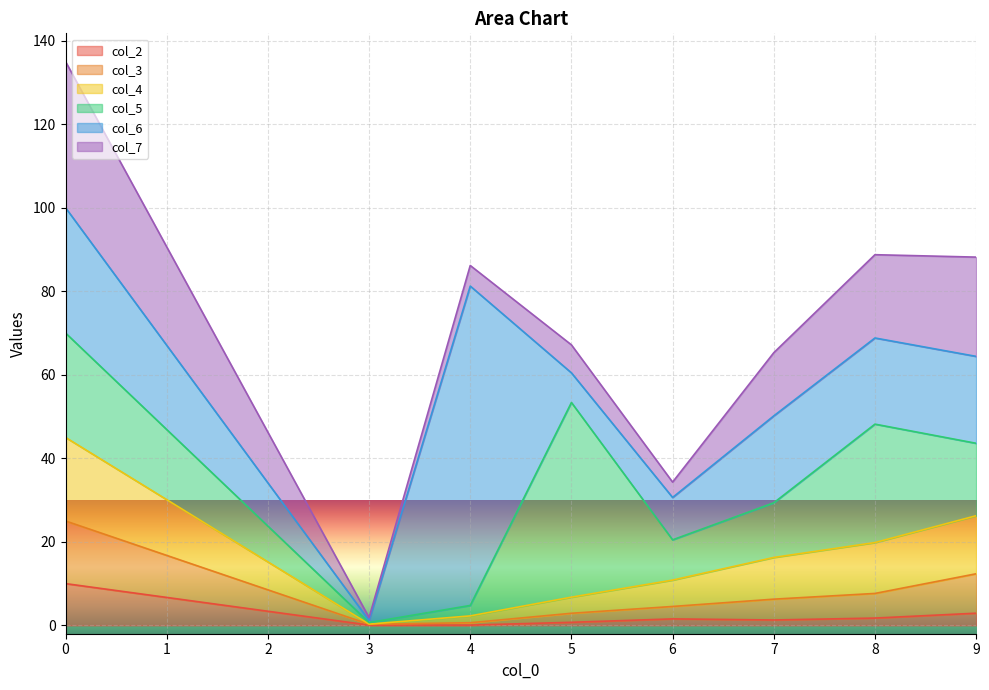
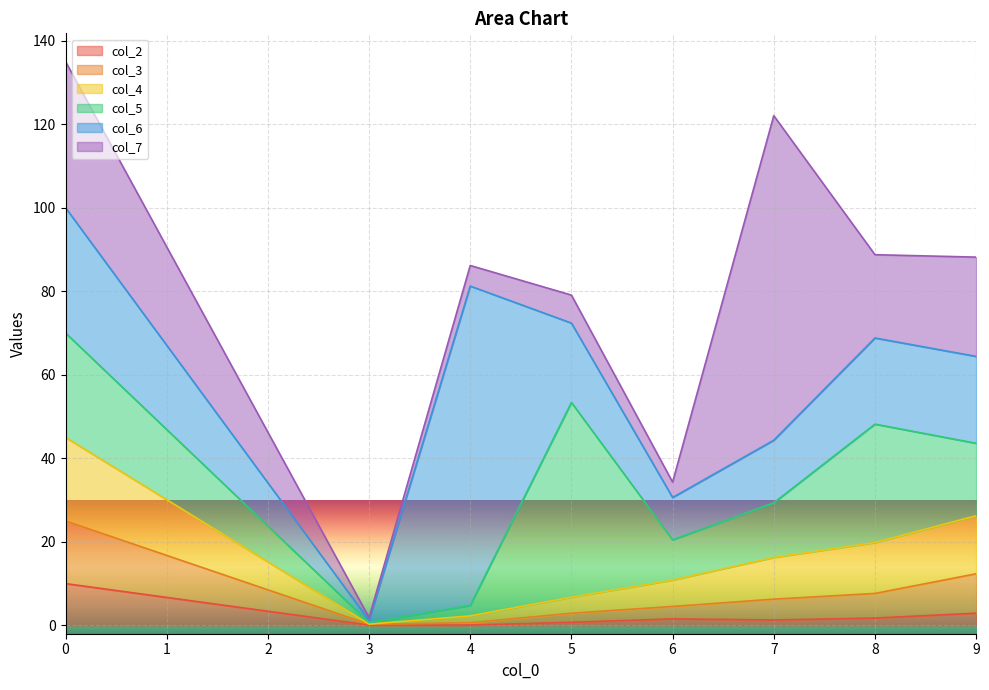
col_6, 5: 7 -> 19
col_6, 7: 21 -> 15
col_7, 7: 15 -> 78
